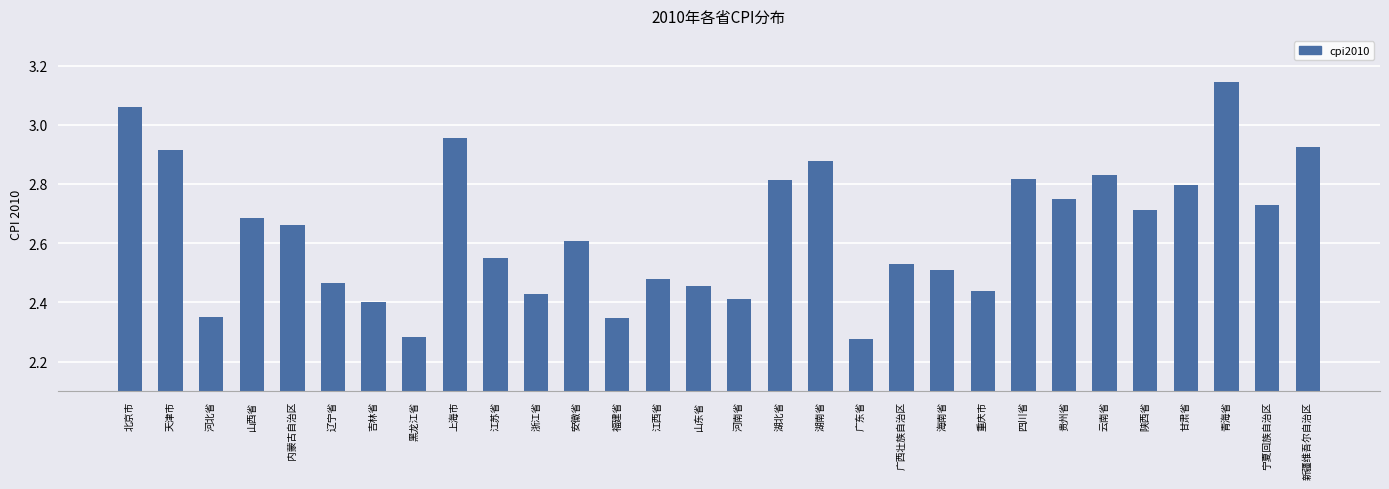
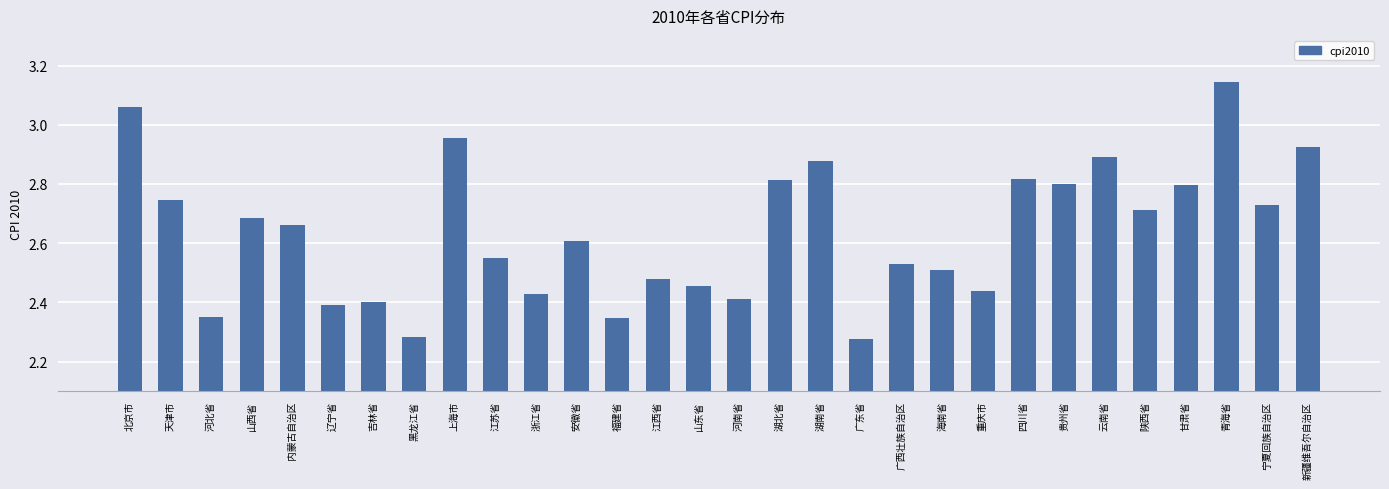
天津市: 2.91 -> 2.74
辽宁省: 2.47 -> 2.39
贵州省: 2.75 -> 2.80
云南省: 2.83 -> 2.89
